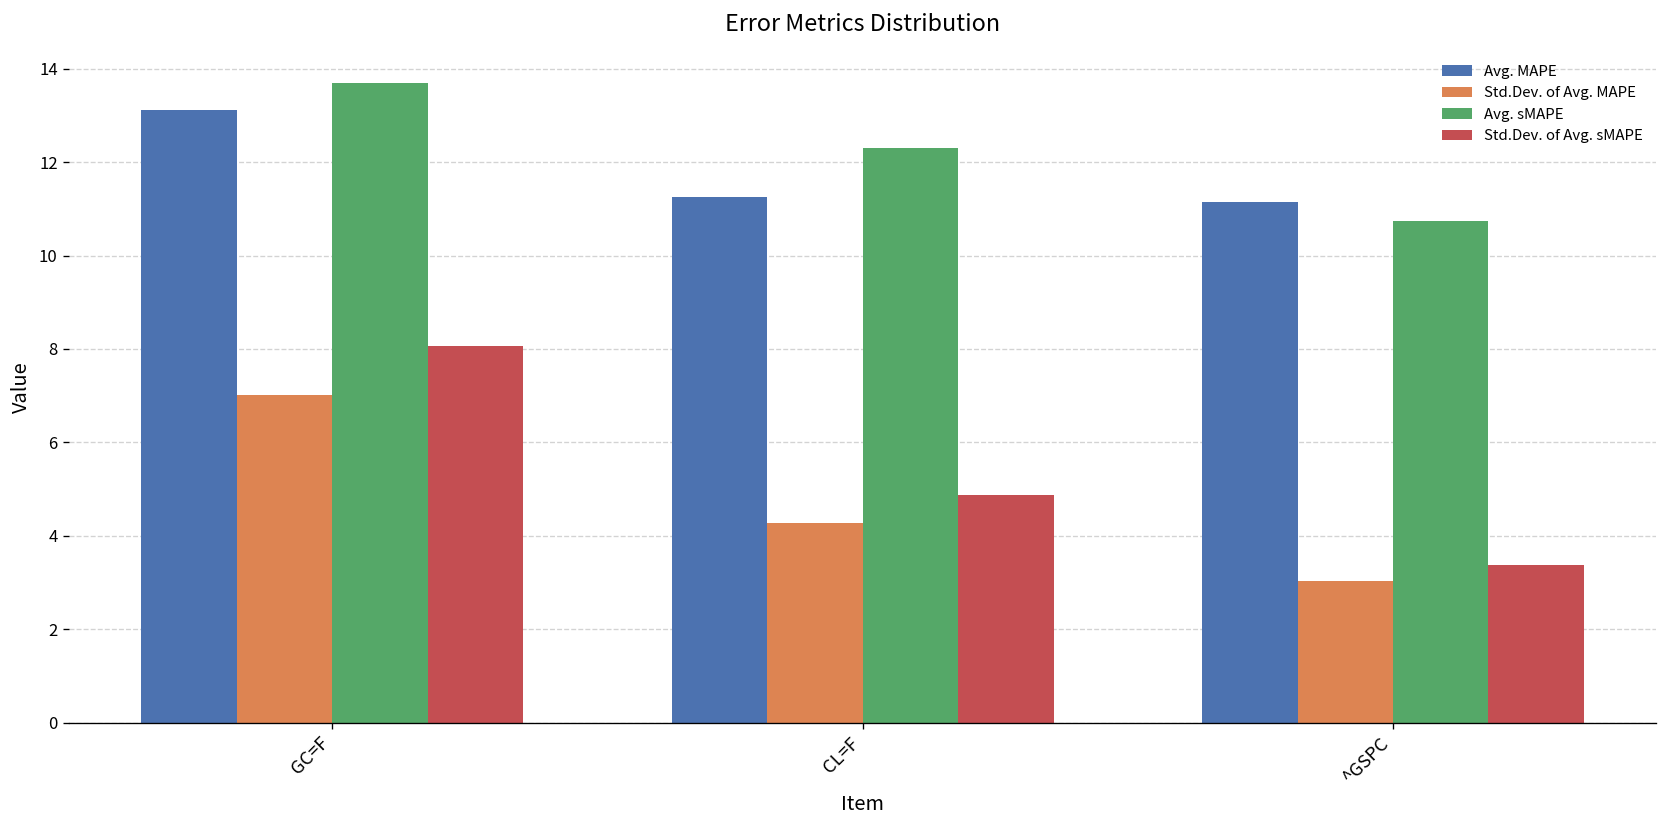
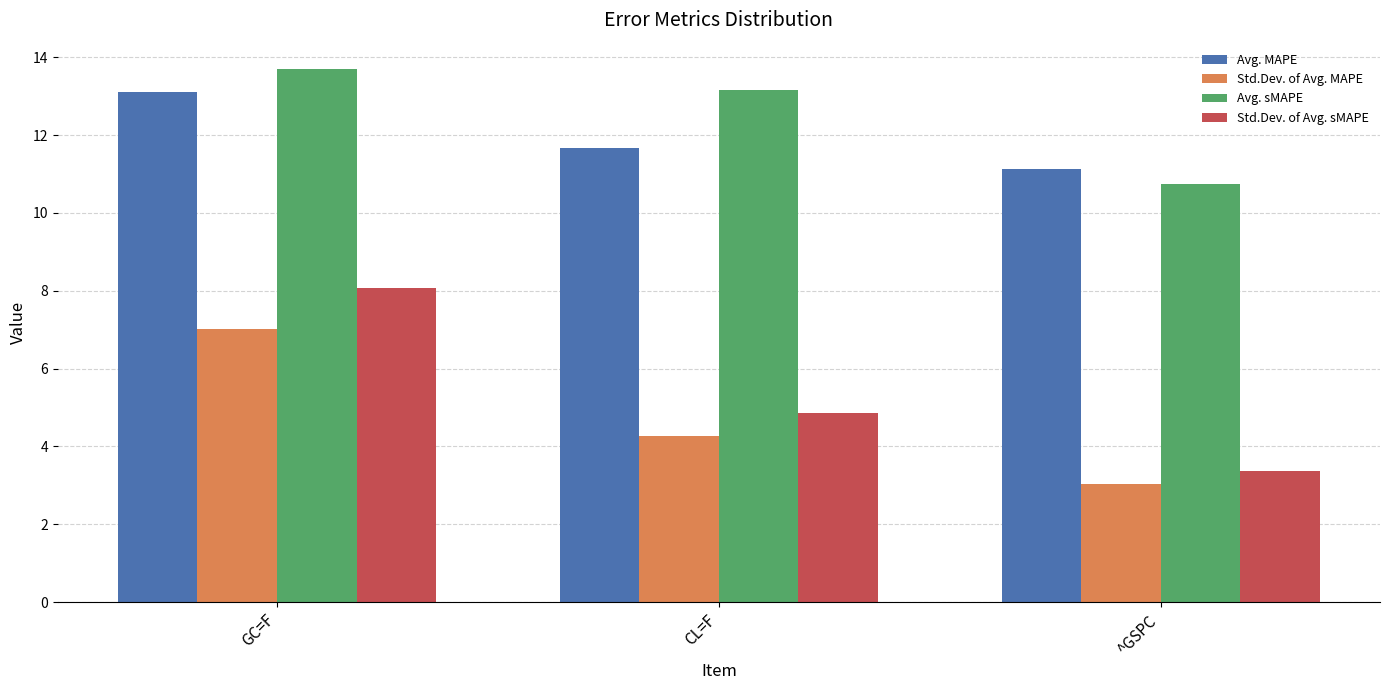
Avg. MAPE, CL=F: 11.3 -> 11.7
Avg. sMAPE, CL=F: 12.3 -> 13.2
